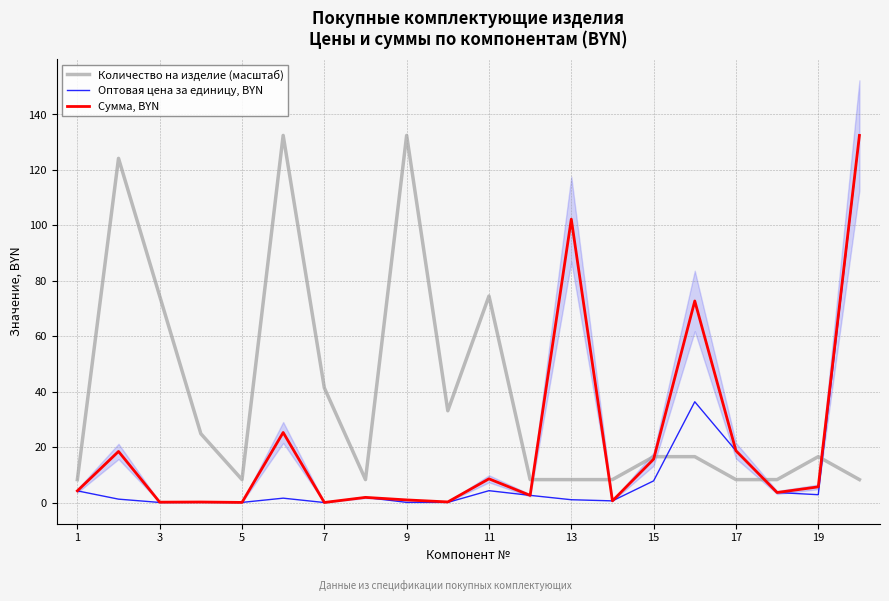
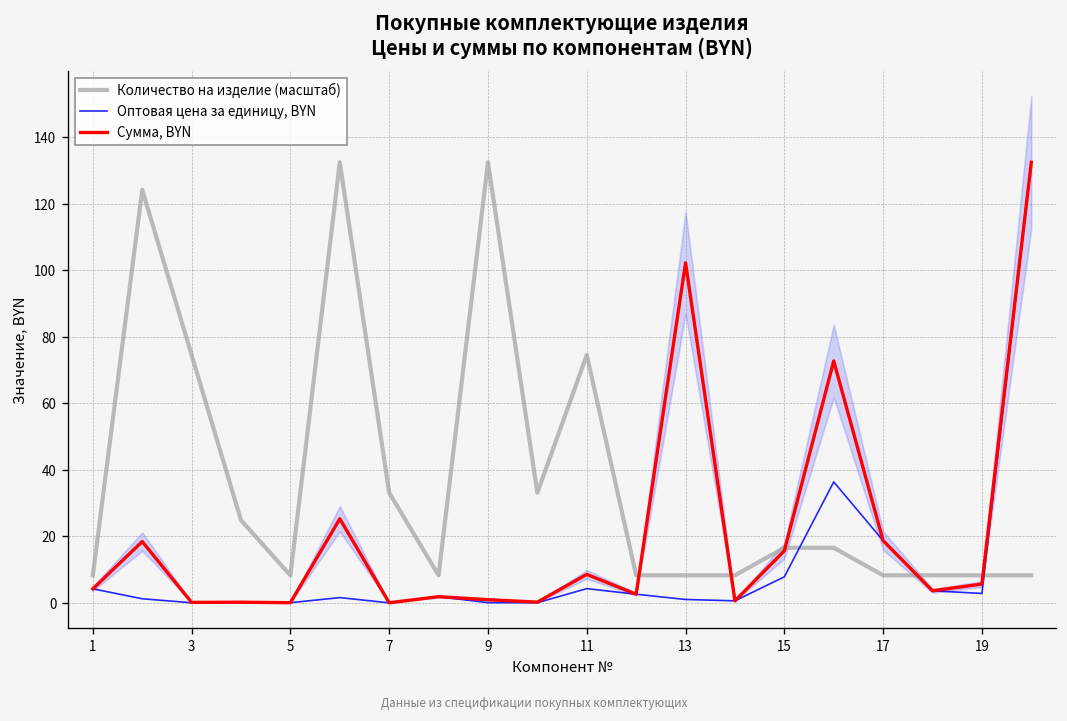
Количество на изделие (масштаб), 7: 41 -> 33
Количество на изделие (масштаб), 19: 17 -> 8
